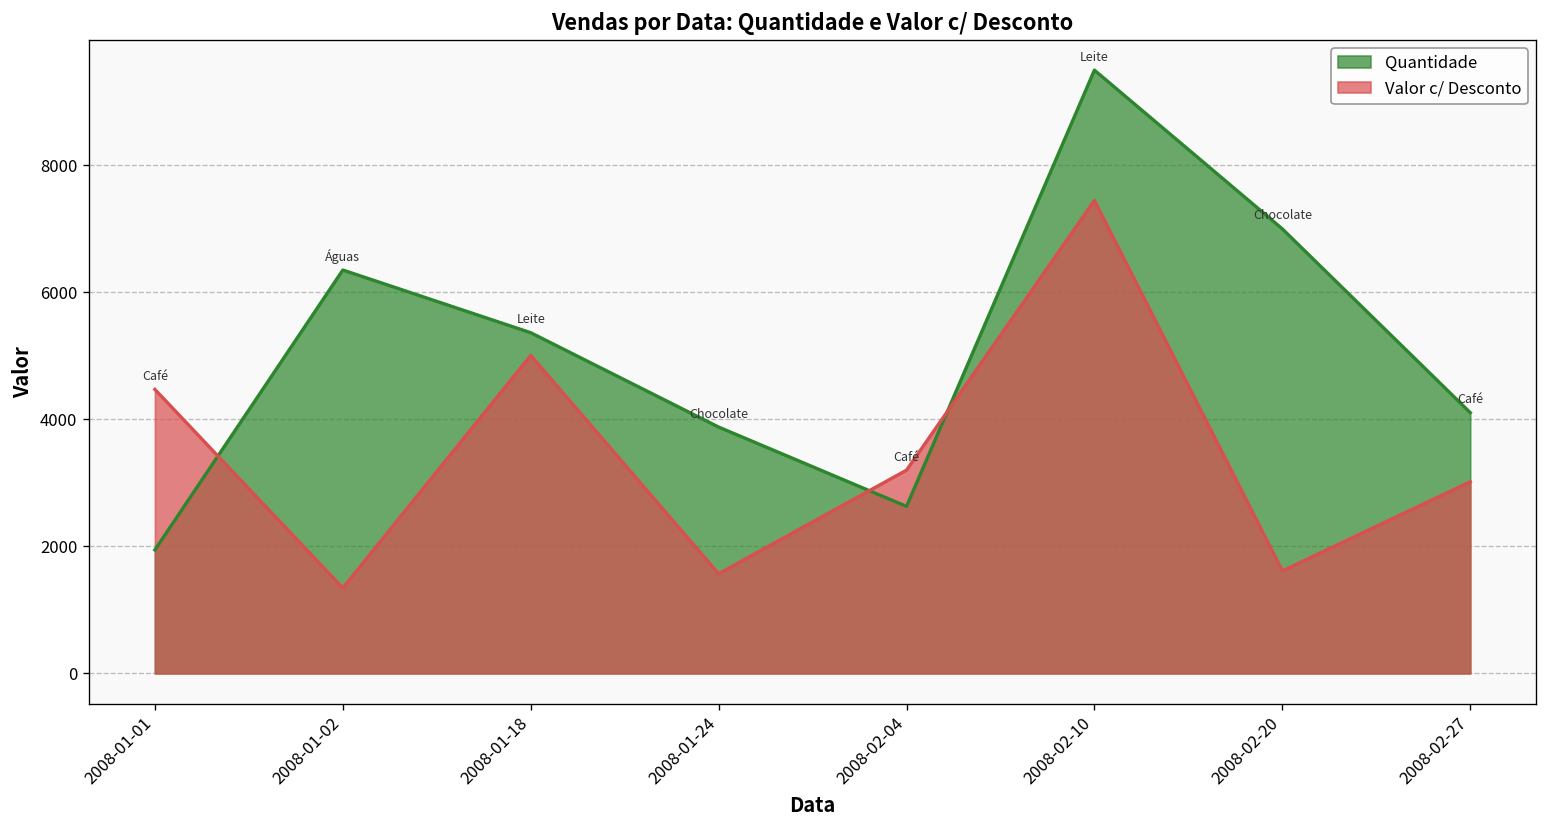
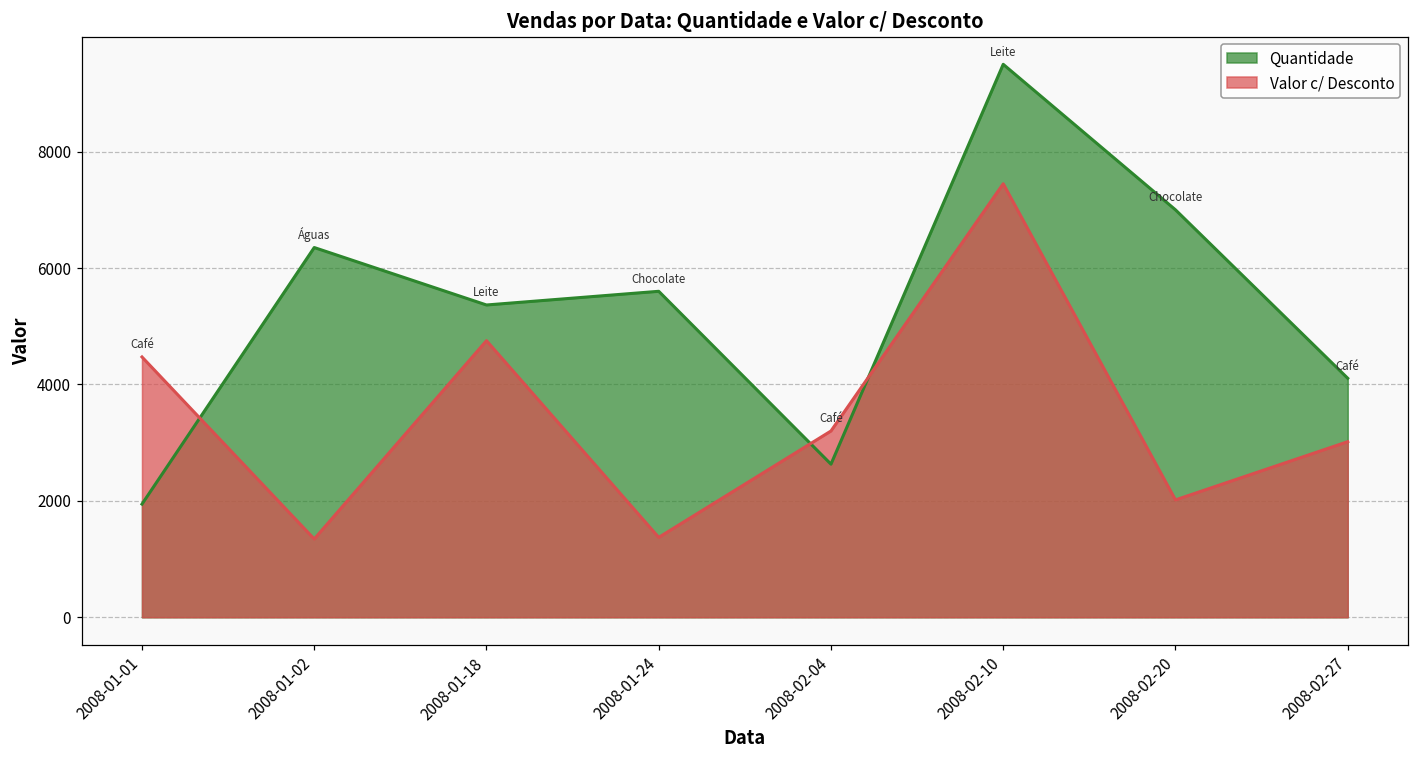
Valor c/ Desconto, 2008-01-18: 5000 -> 4800
Quantidade, 2008-01-24: 3900 -> 5600
Valor c/ Desconto, 2008-01-24: 1600 -> 1400
Valor c/ Desconto, 2008-02-20: 1600 -> 2000
